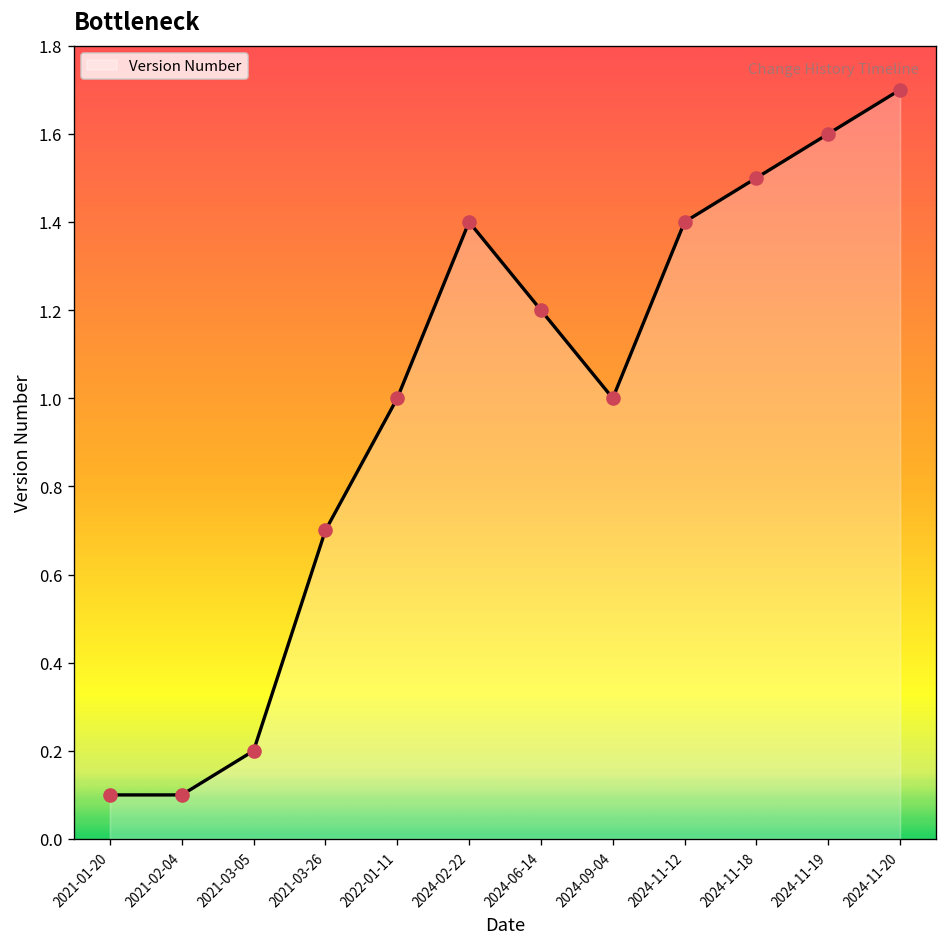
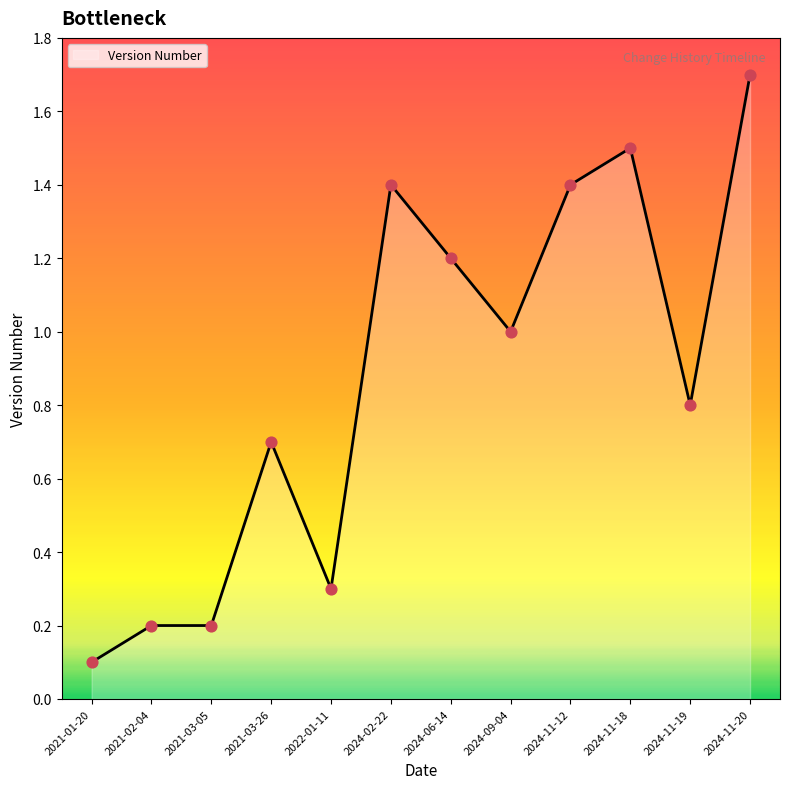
2021-02-04: 0.1 -> 0.2
2022-01-11: 1.0 -> 0.3
2024-11-19: 1.6 -> 0.8
